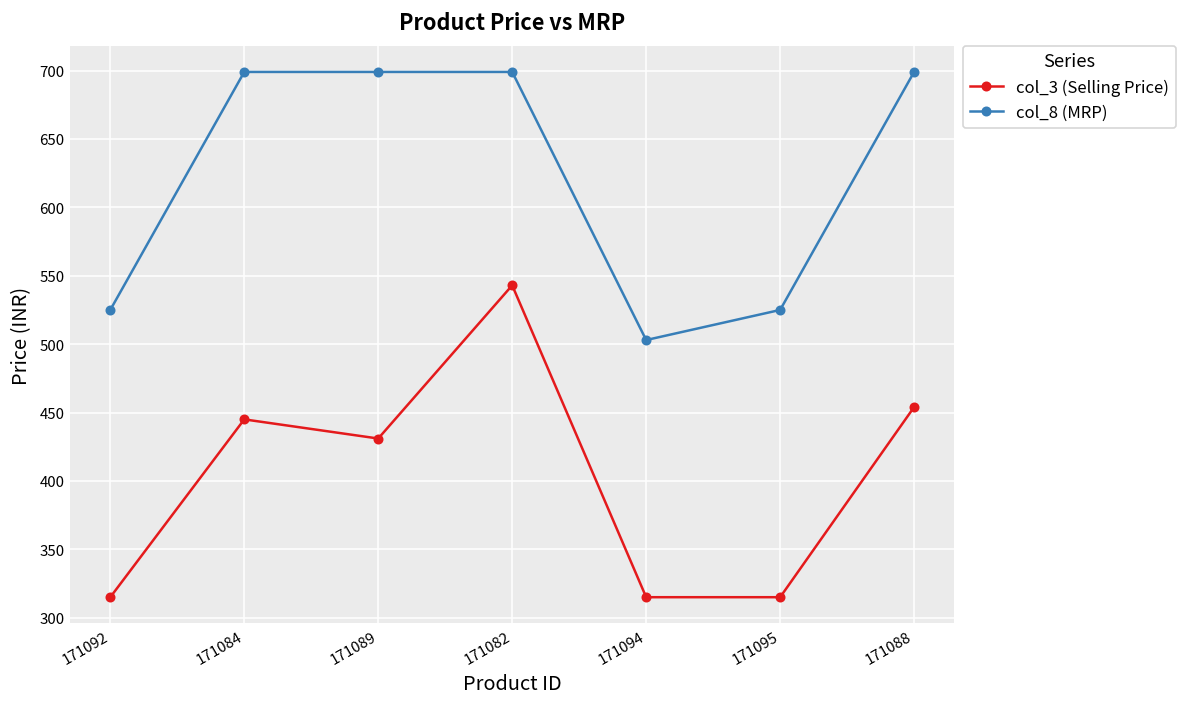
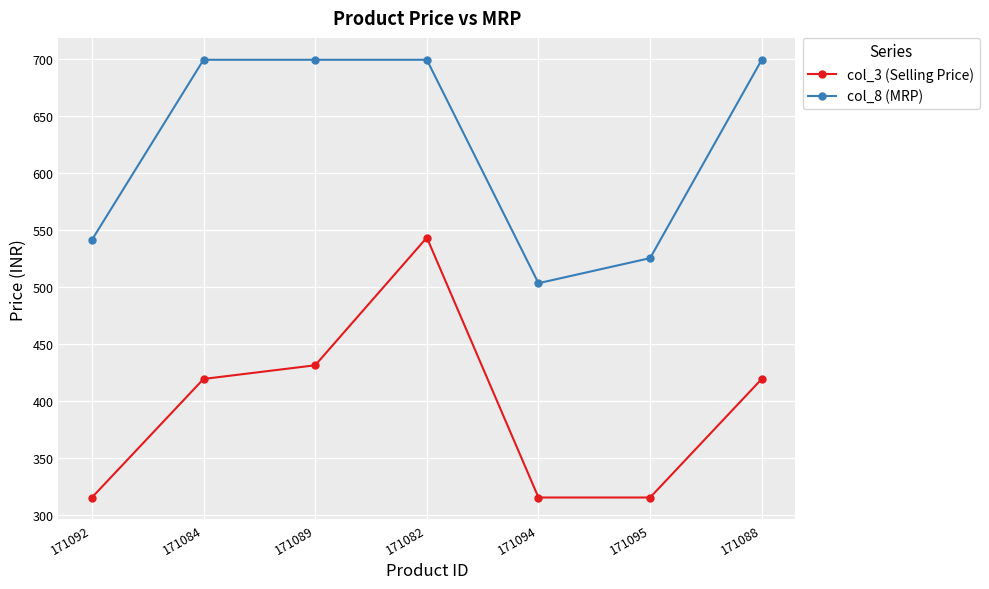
col_8 (MRP), 171092: 525 -> 541
col_3 (Selling Price), 171084: 445 -> 419
col_3 (Selling Price), 171088: 454 -> 419
